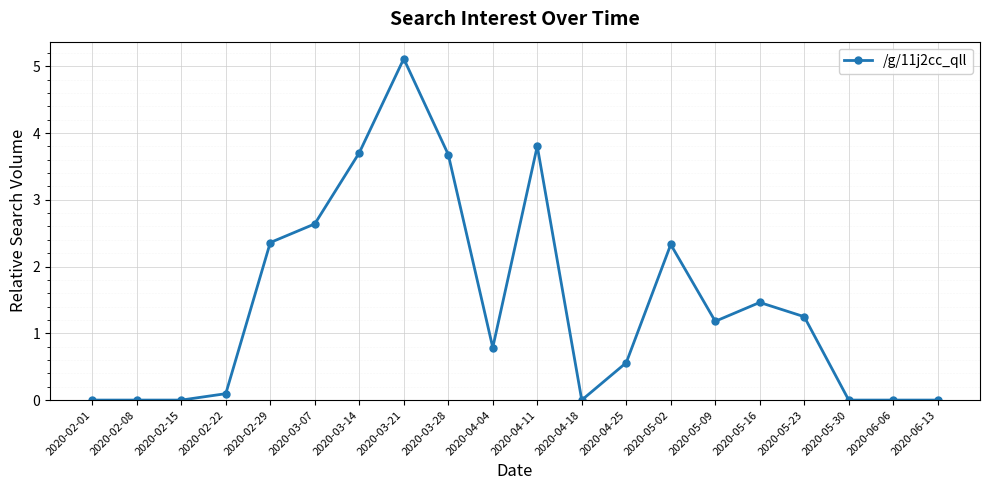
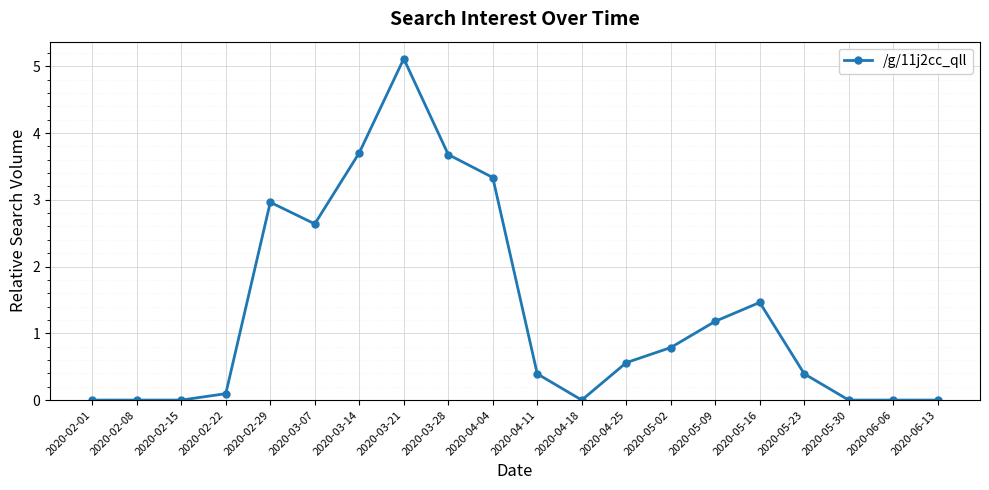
2020-02-29: 2.4 -> 3.0
2020-04-04: 0.8 -> 3.3
2020-04-11: 3.8 -> 0.4
2020-05-02: 2.3 -> 0.8
2020-05-23: 1.2 -> 0.4
